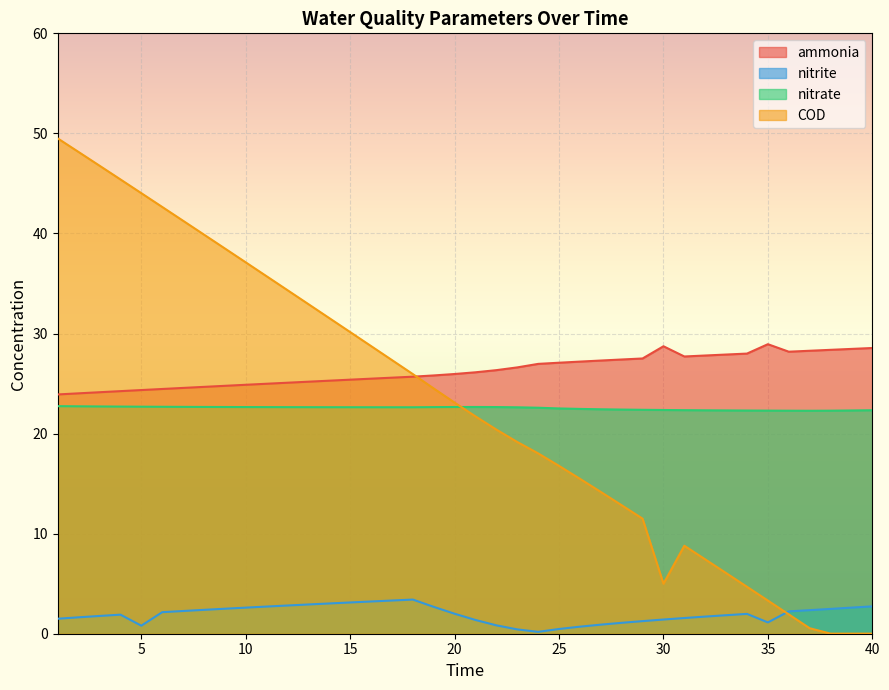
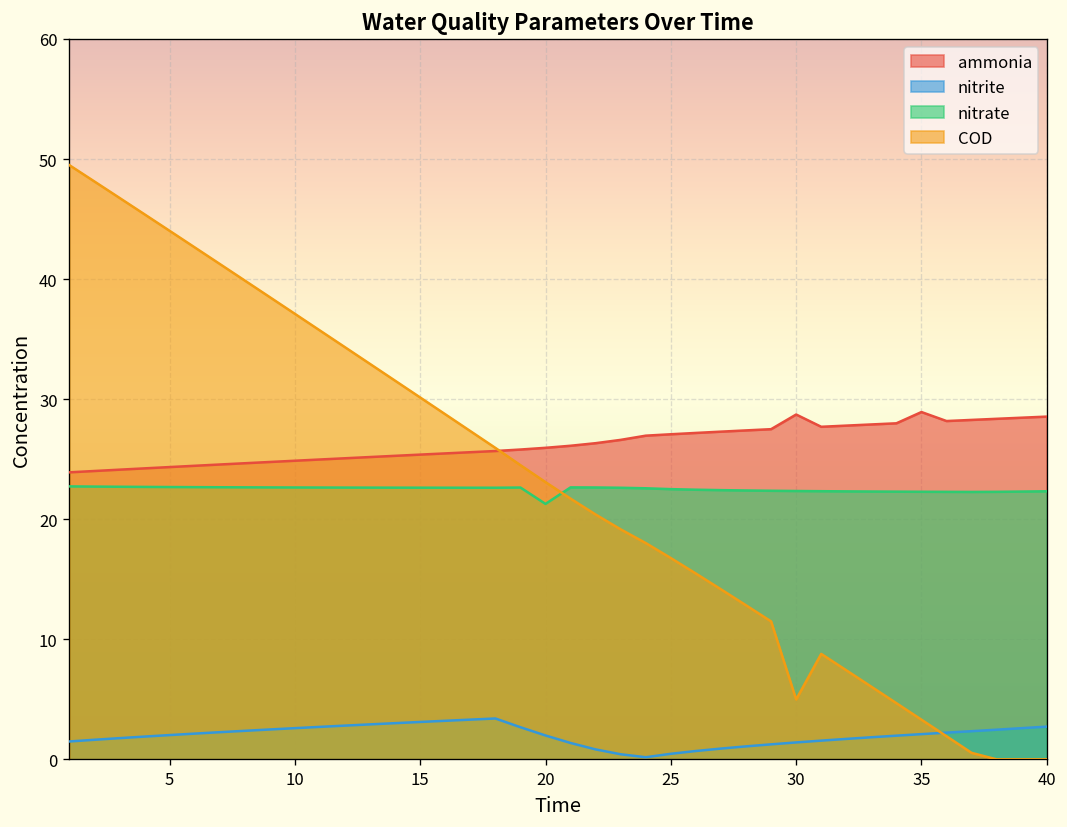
nitrite, 5: 0.8 -> 2.0
nitrate, 20: 22.7 -> 21.3
nitrite, 35: 1.1 -> 2.1
